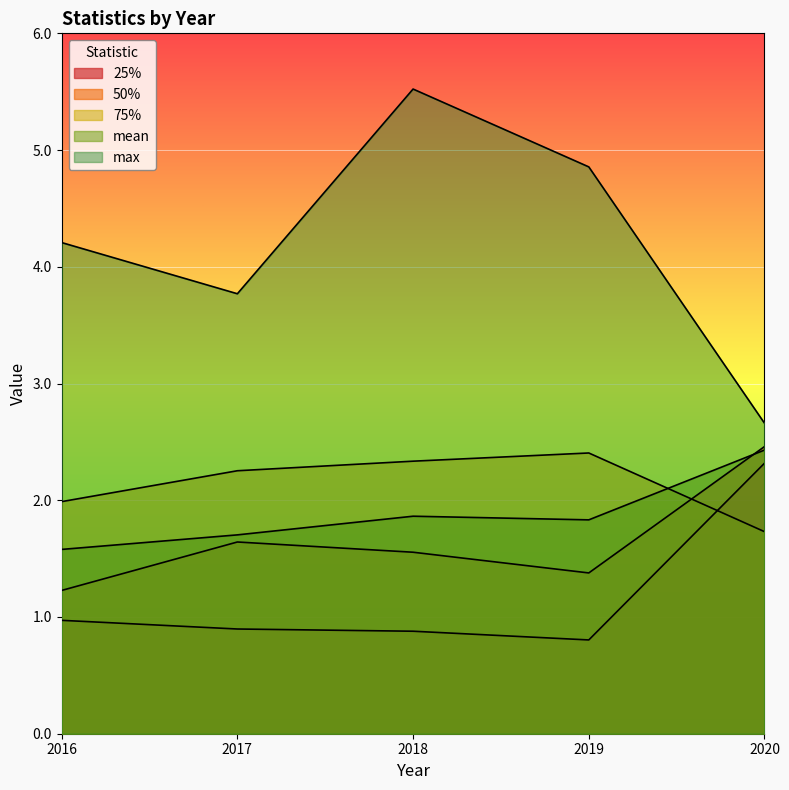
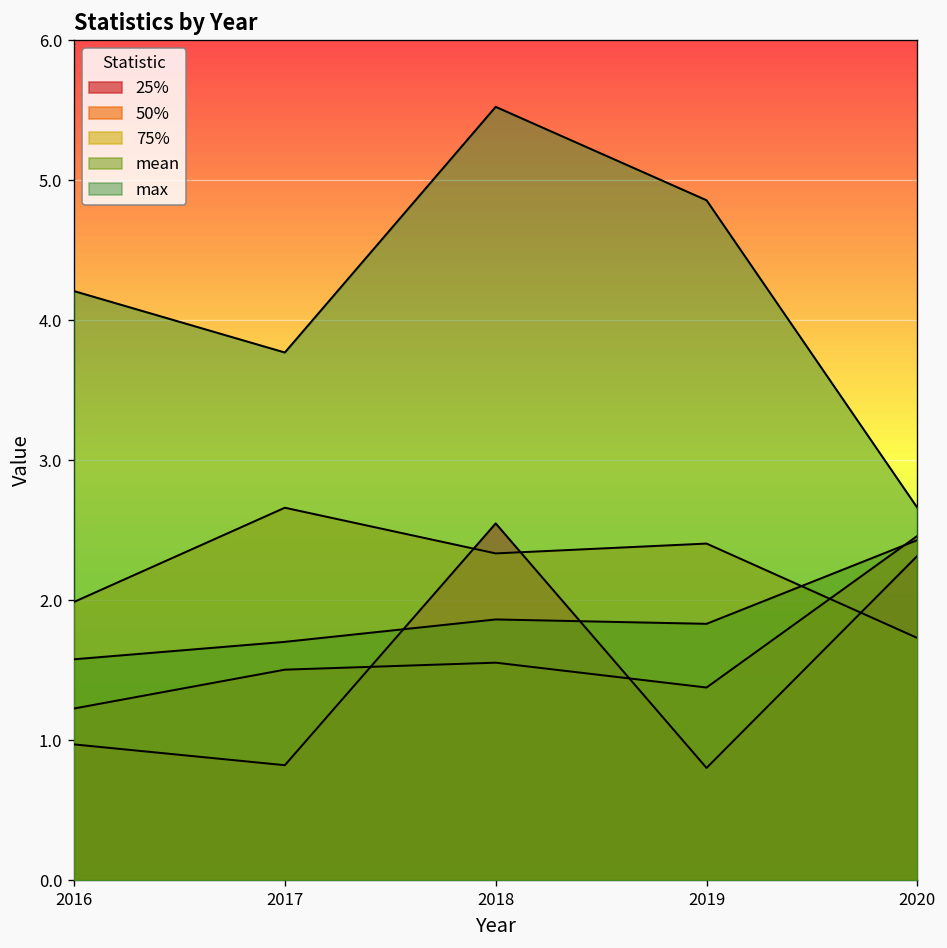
25%, 2017: 0.90 -> 0.82
50%, 2017: 1.64 -> 1.50
75%, 2017: 2.25 -> 2.66
25%, 2018: 0.88 -> 2.55
